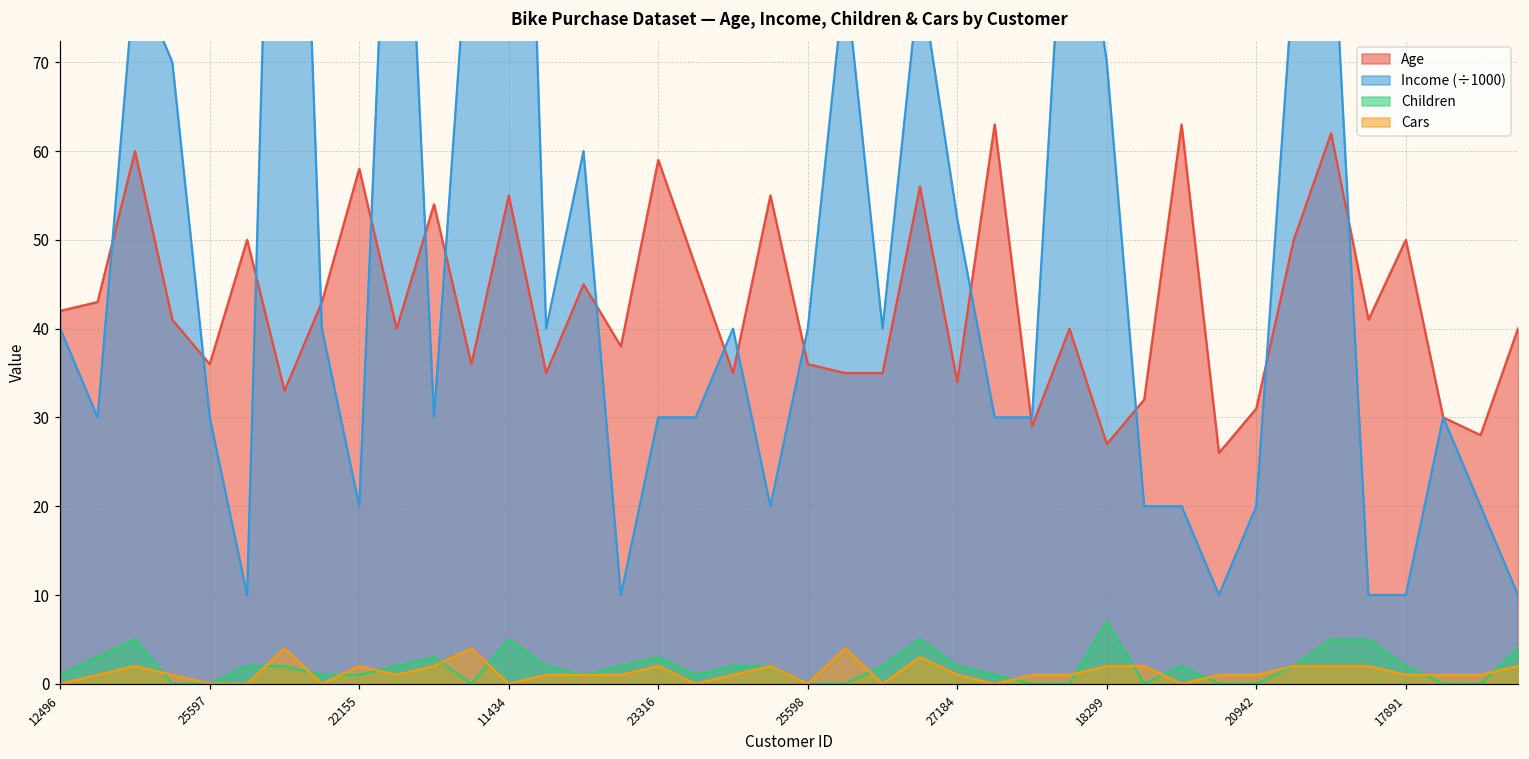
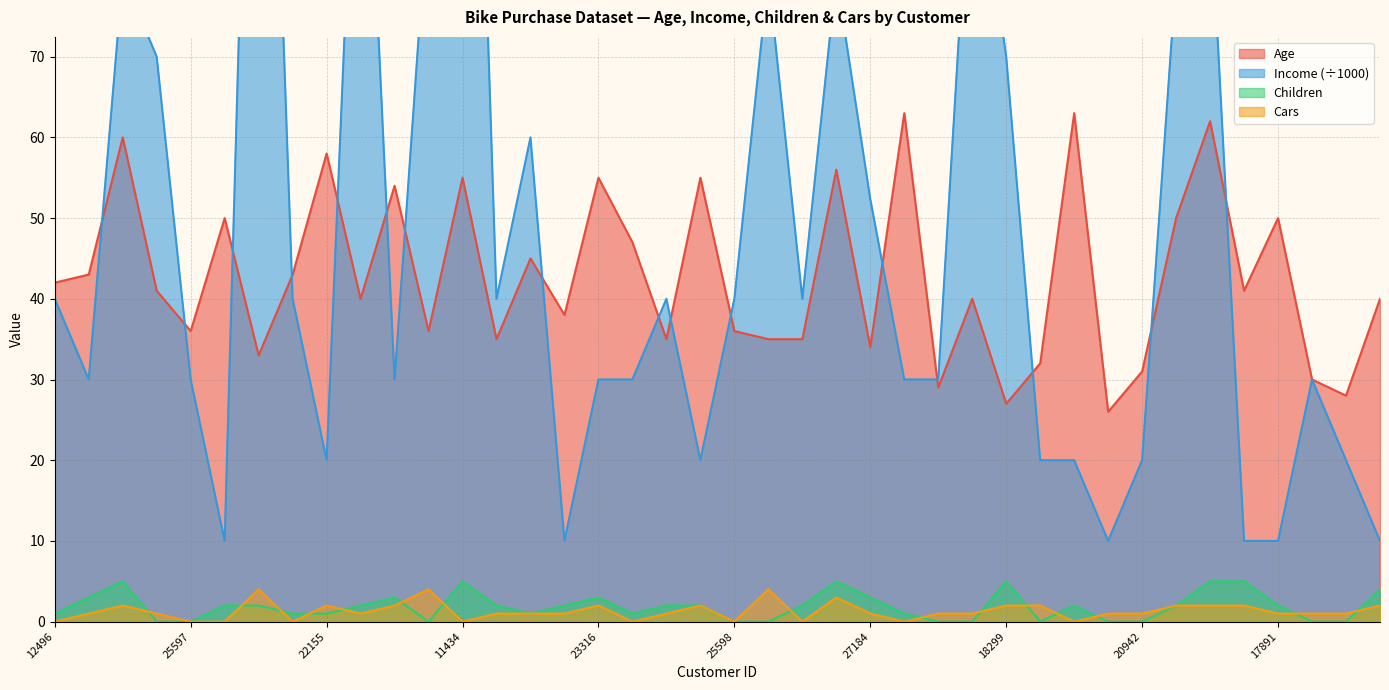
Age, 23316: 59 -> 55
Children, 27184: 2 -> 3
Children, 18299: 7 -> 5
